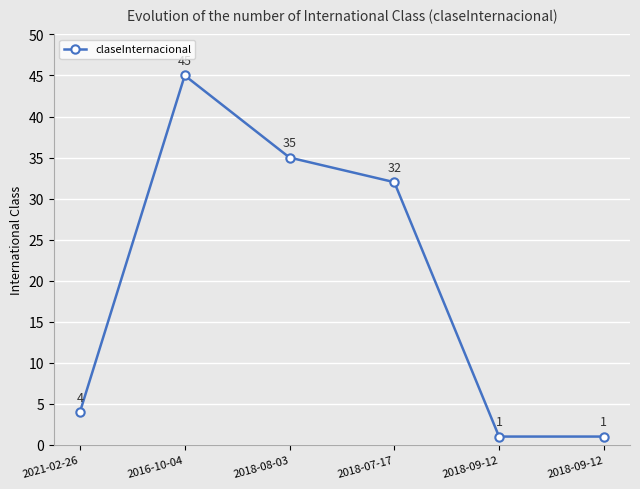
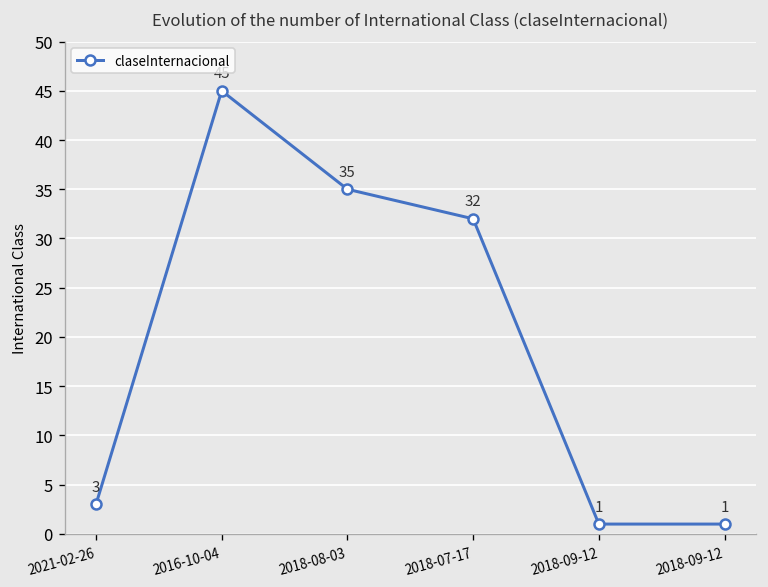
2021-02-26: 4 -> 3
